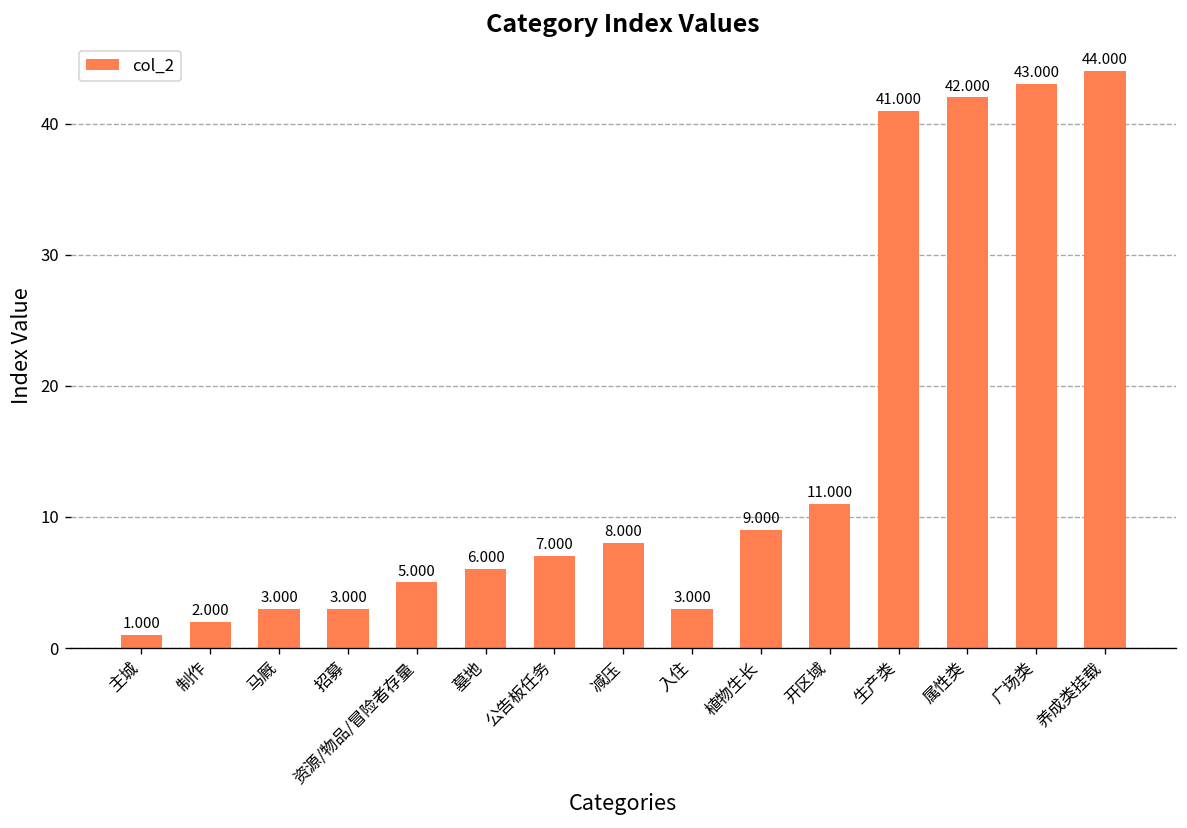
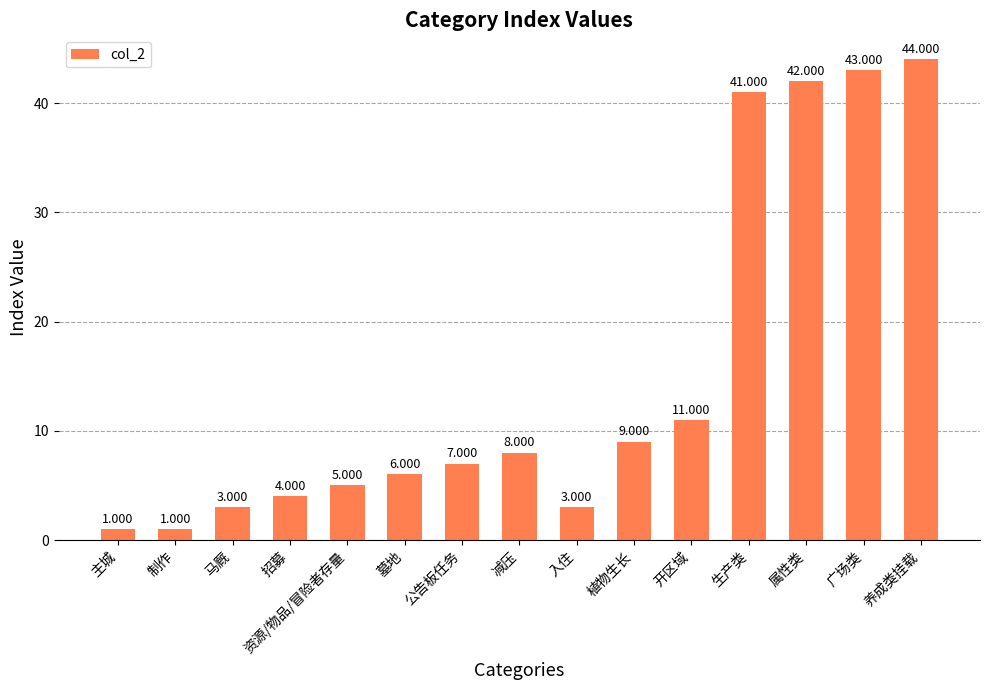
制作: 2.000 -> 1.000
招募: 3.000 -> 4.000
